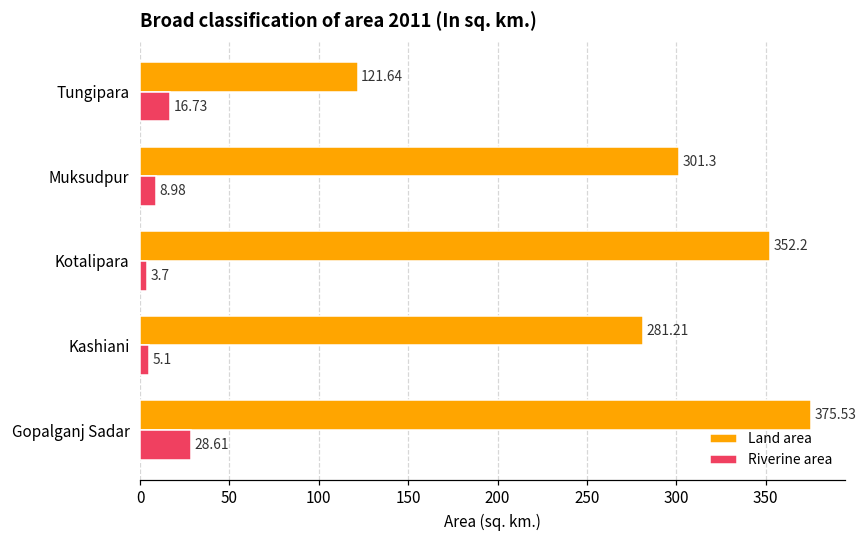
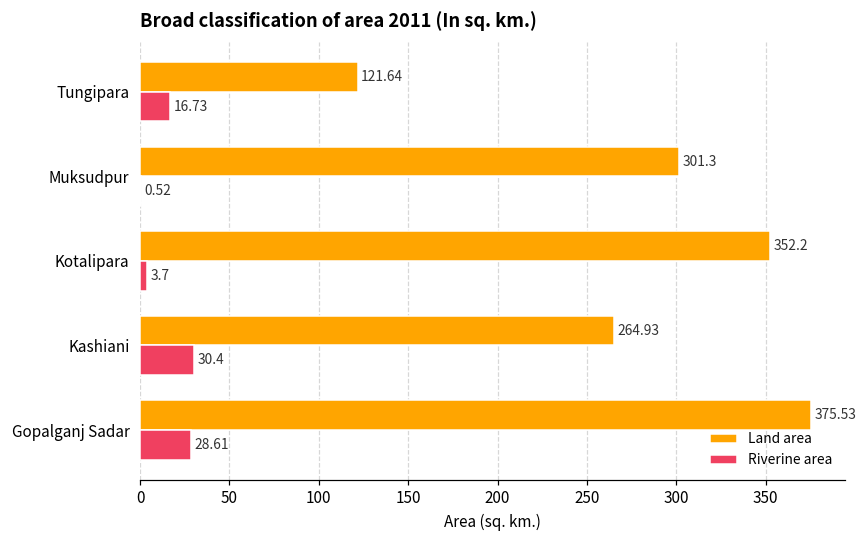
Riverine area, Muksudpur: 8.98 -> 0.52
Land area, Kashiani: 281.21 -> 264.93
Riverine area, Kashiani: 5.1 -> 30.4
